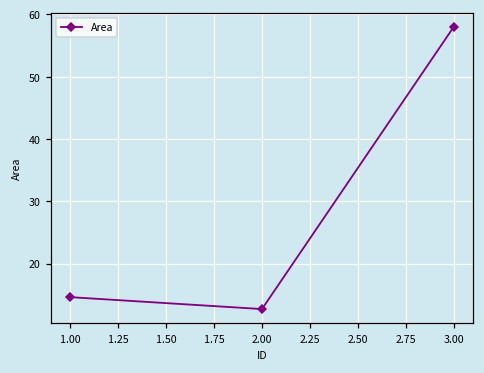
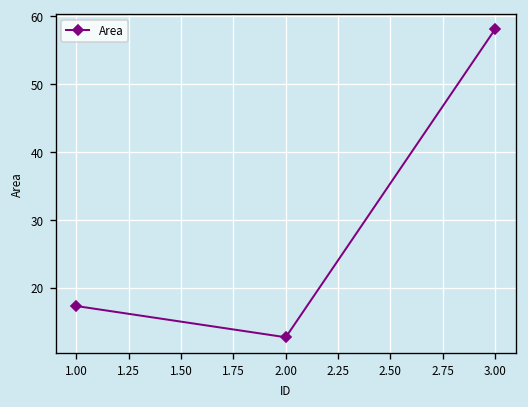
1.00: 15 -> 17
